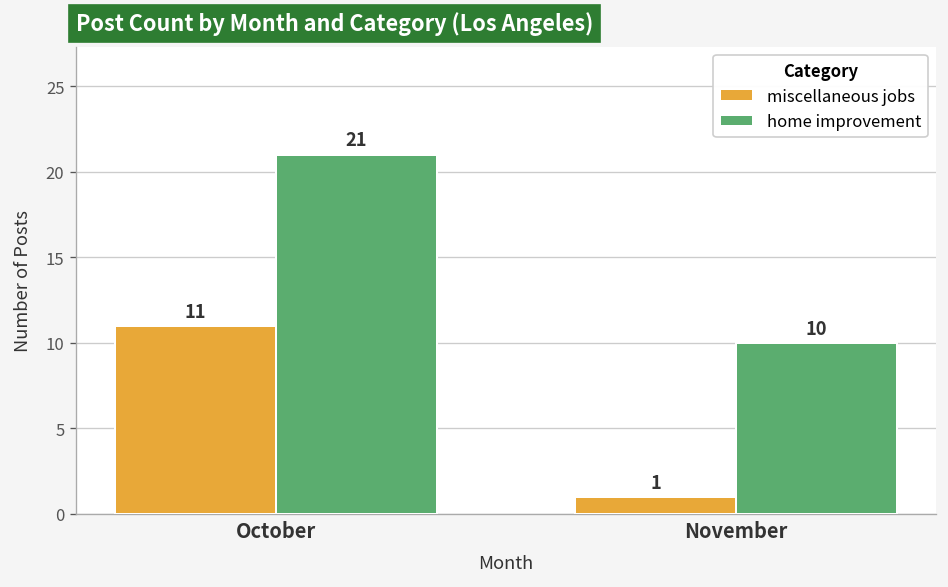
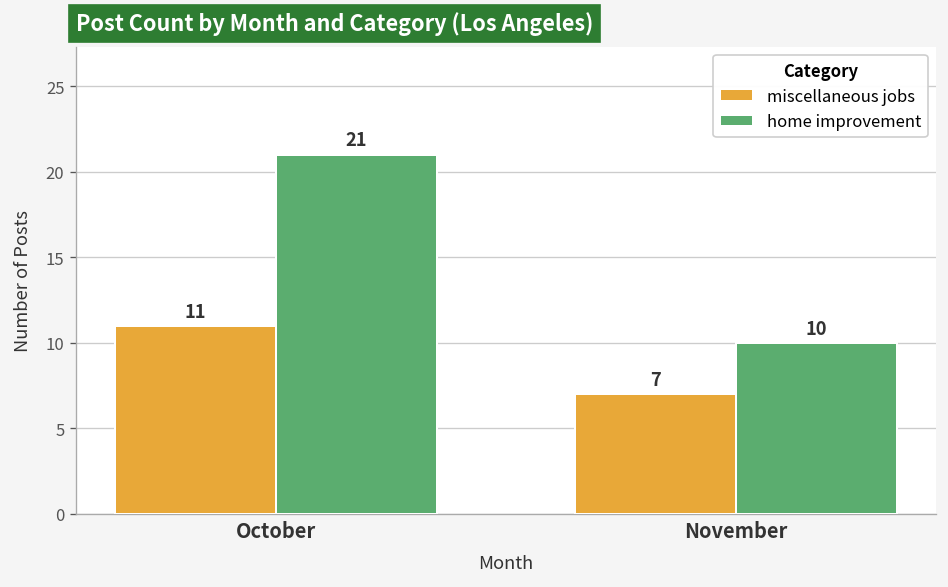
miscellaneous jobs, November: 1 -> 7
